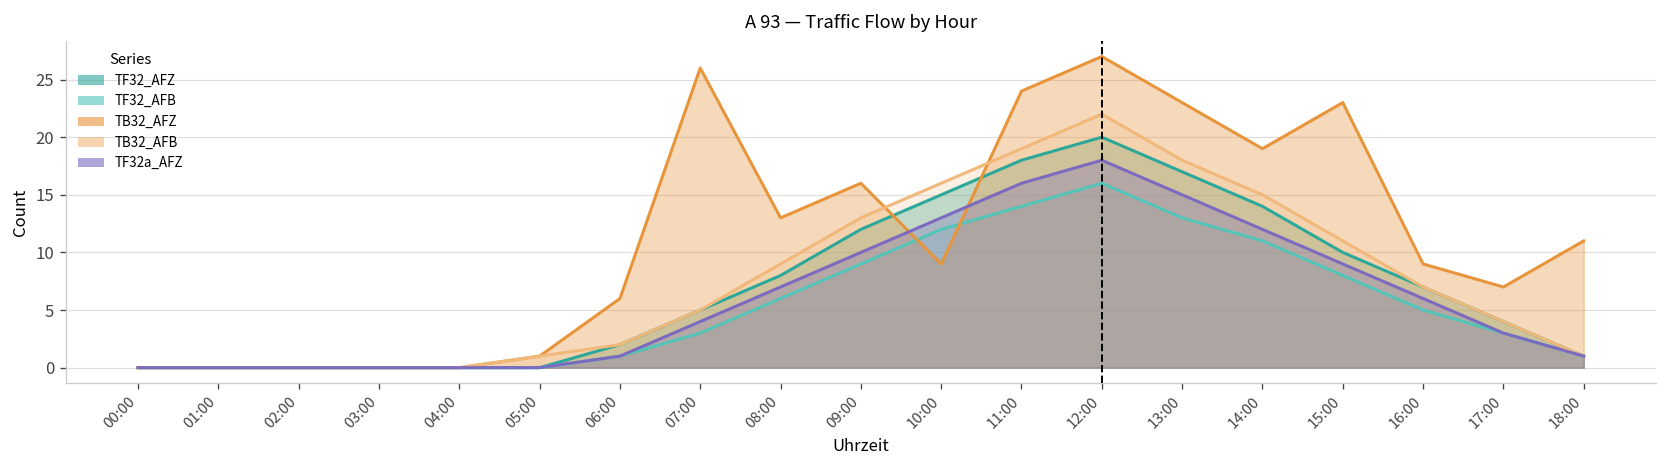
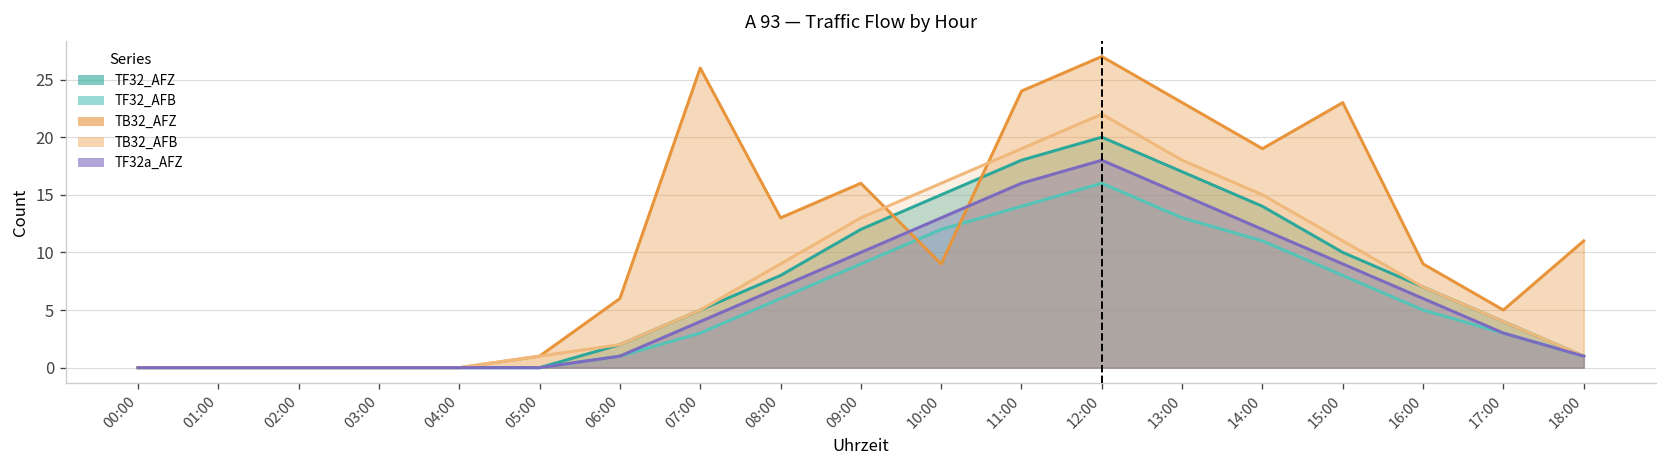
TB32_AFZ, 17:00: 7 -> 5
